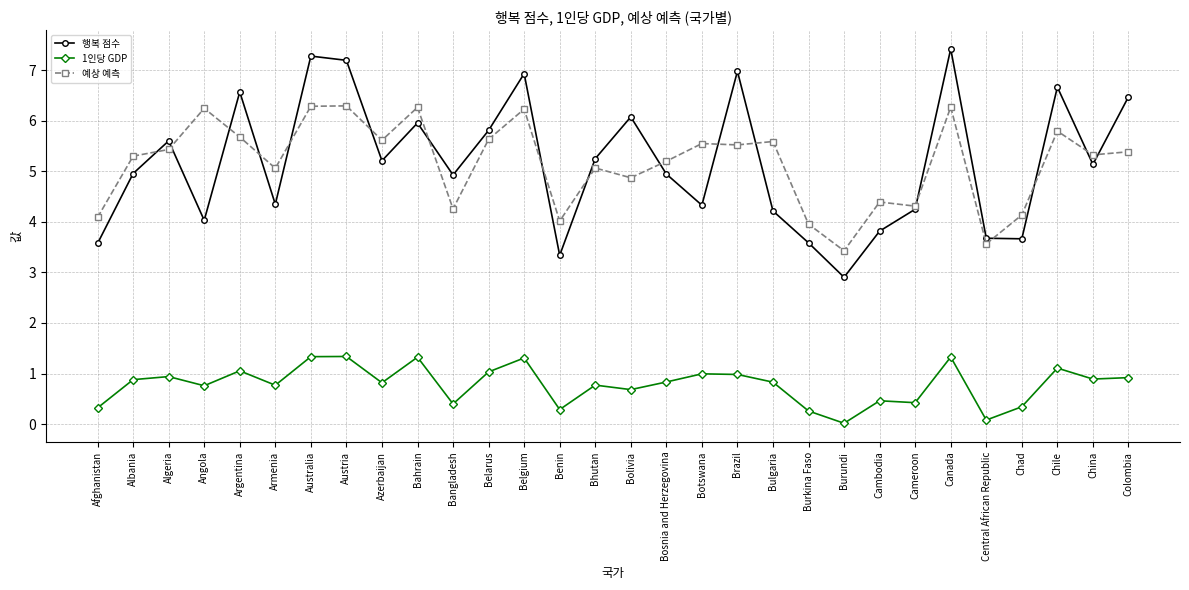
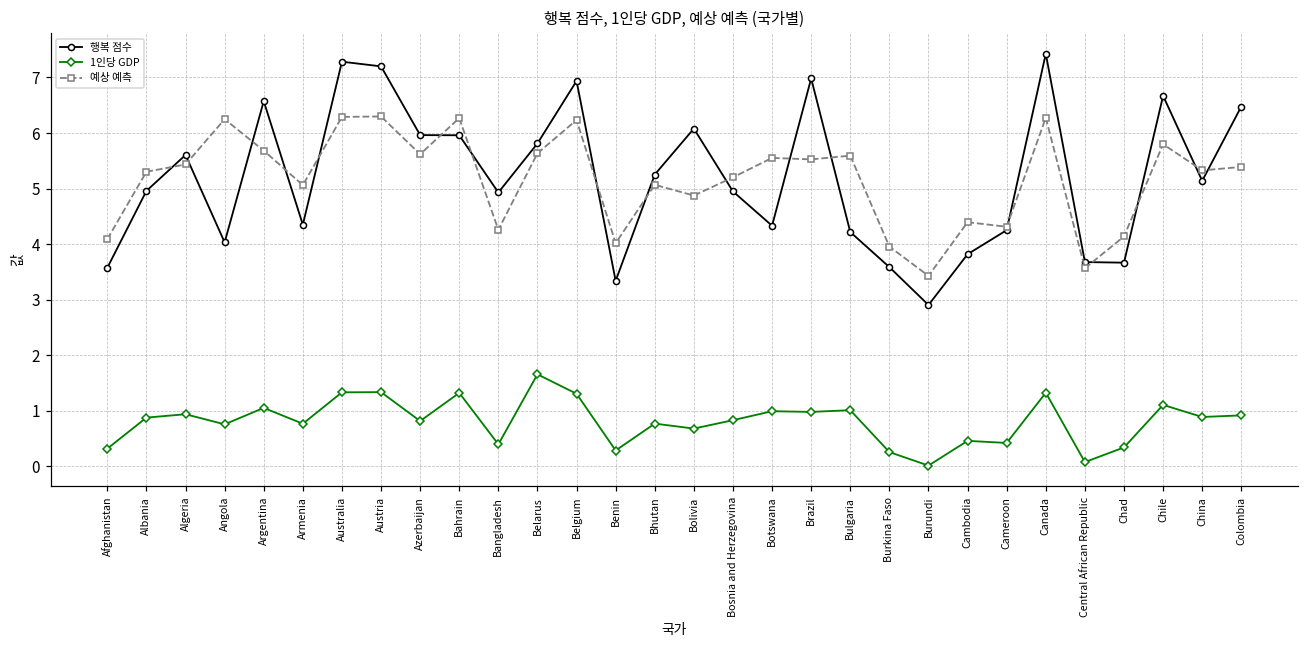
행복 점수, Azerbaijan: 5.2 -> 6.0
1인당 GDP, Belarus: 1.0 -> 1.7
1인당 GDP, Bulgaria: 0.8 -> 1.0
